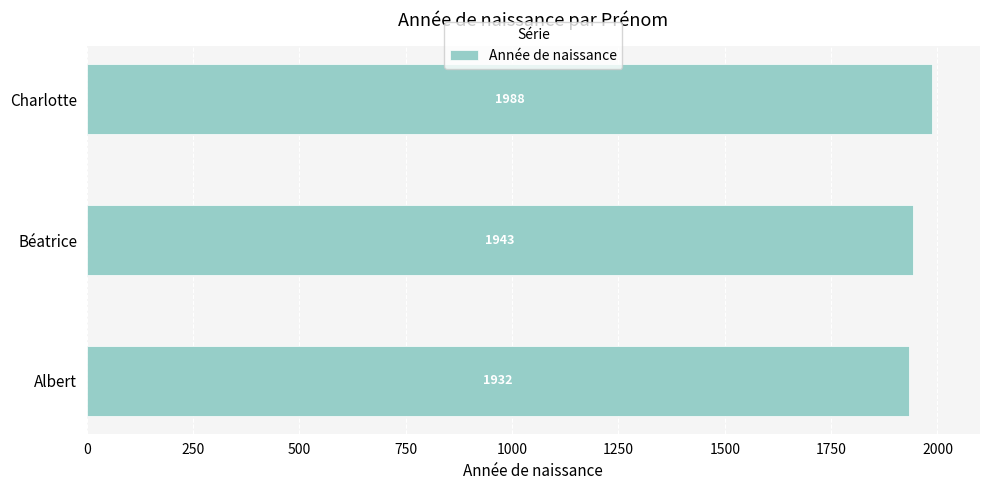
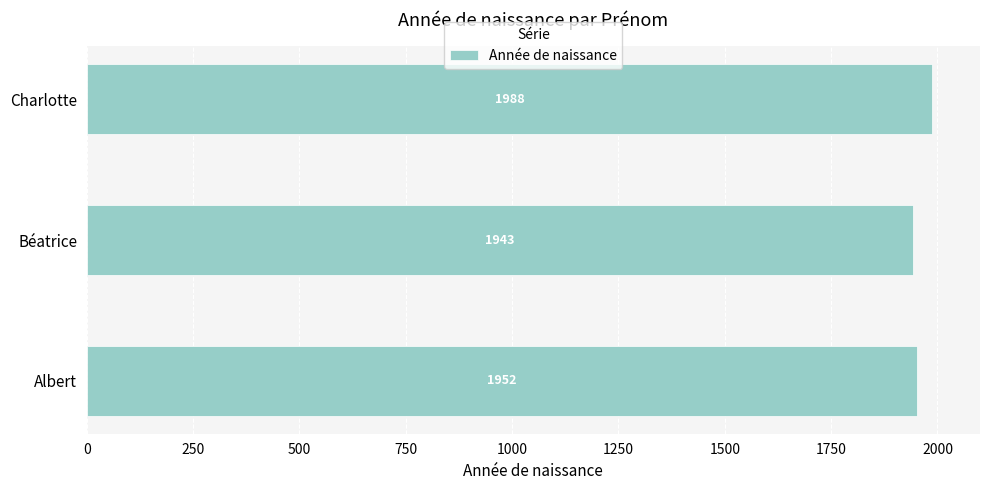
Albert: 1932 -> 1952
